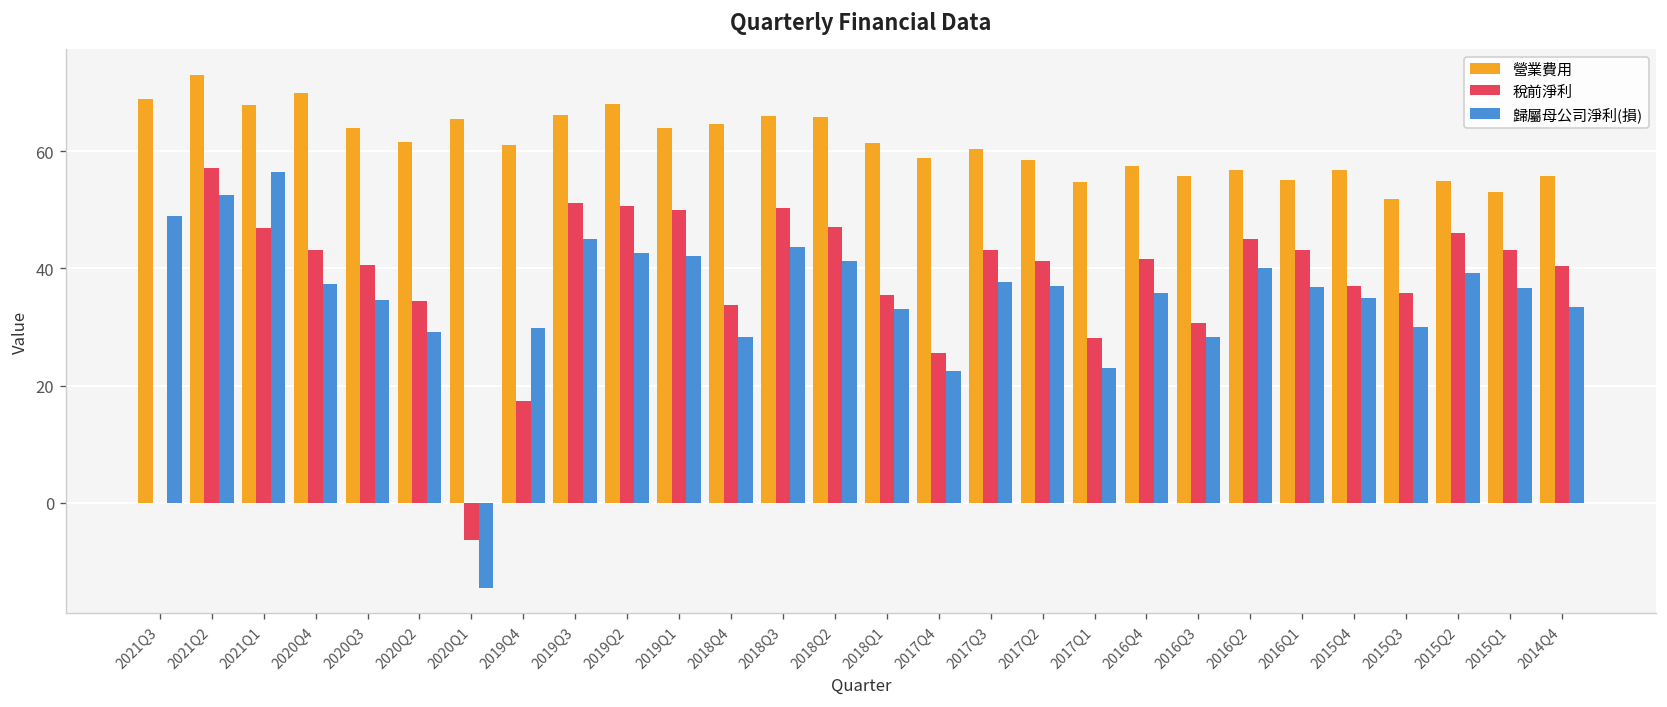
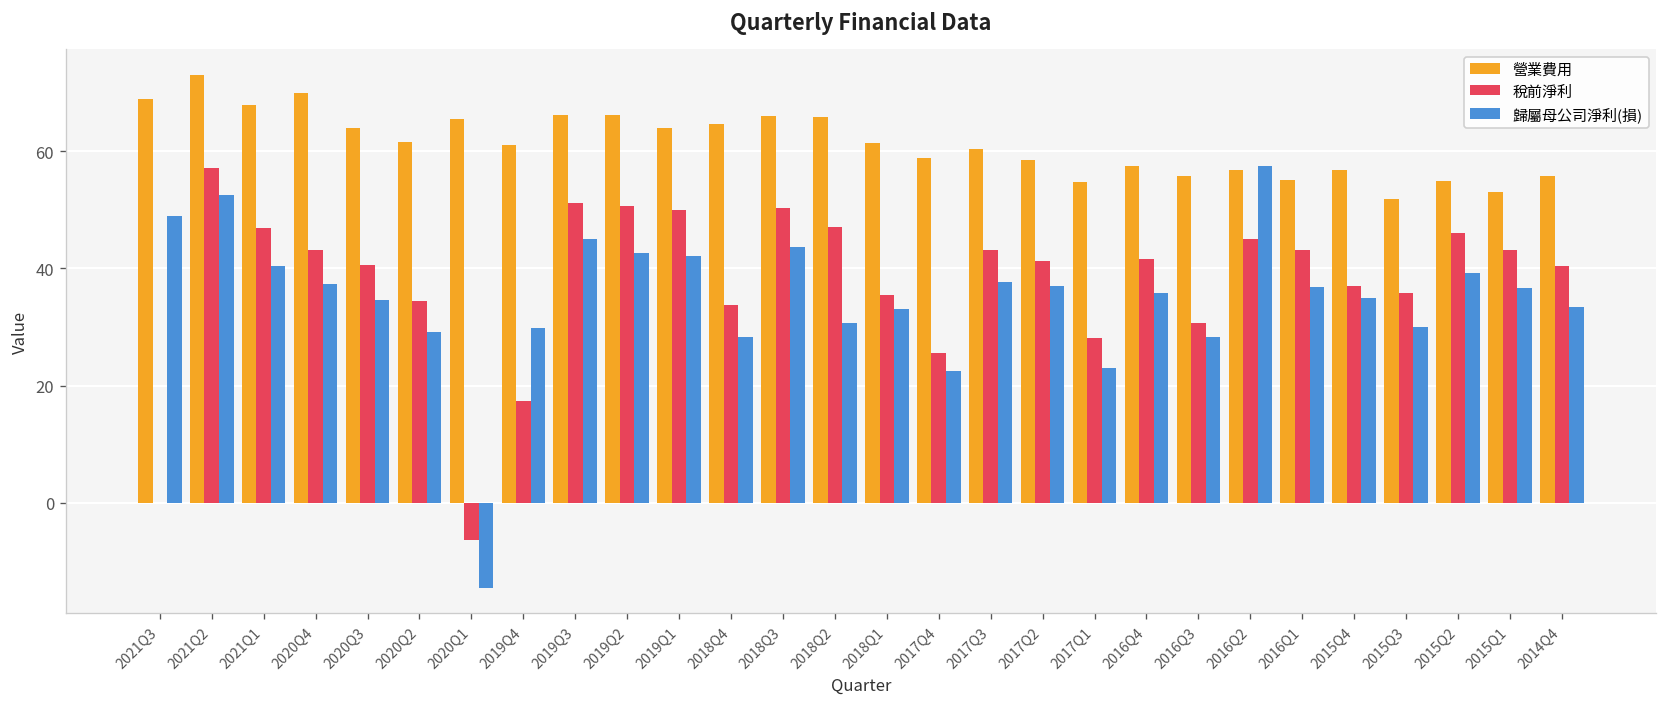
歸屬母公司淨利(損), 2021Q1: 56 -> 40
營業費用, 2019Q2: 68 -> 66
歸屬母公司淨利(損), 2018Q2: 41 -> 31
歸屬母公司淨利(損), 2016Q2: 40 -> 58
